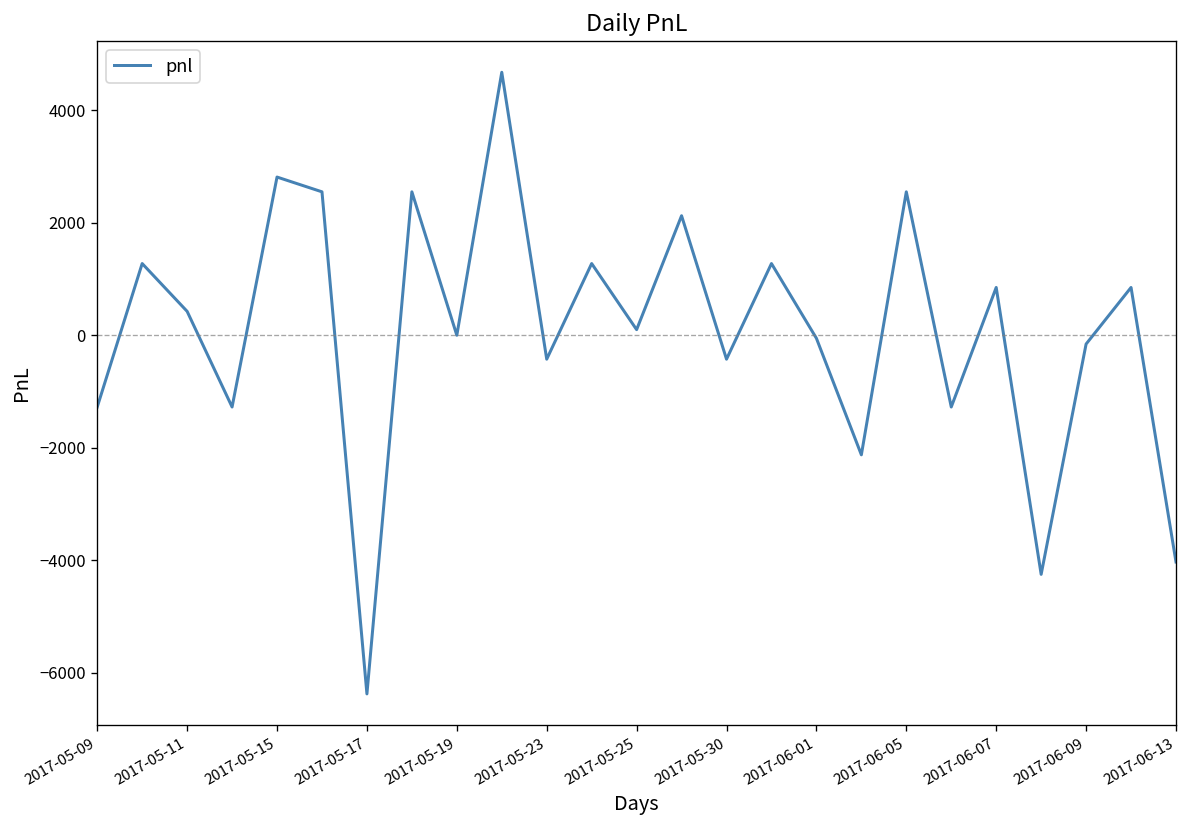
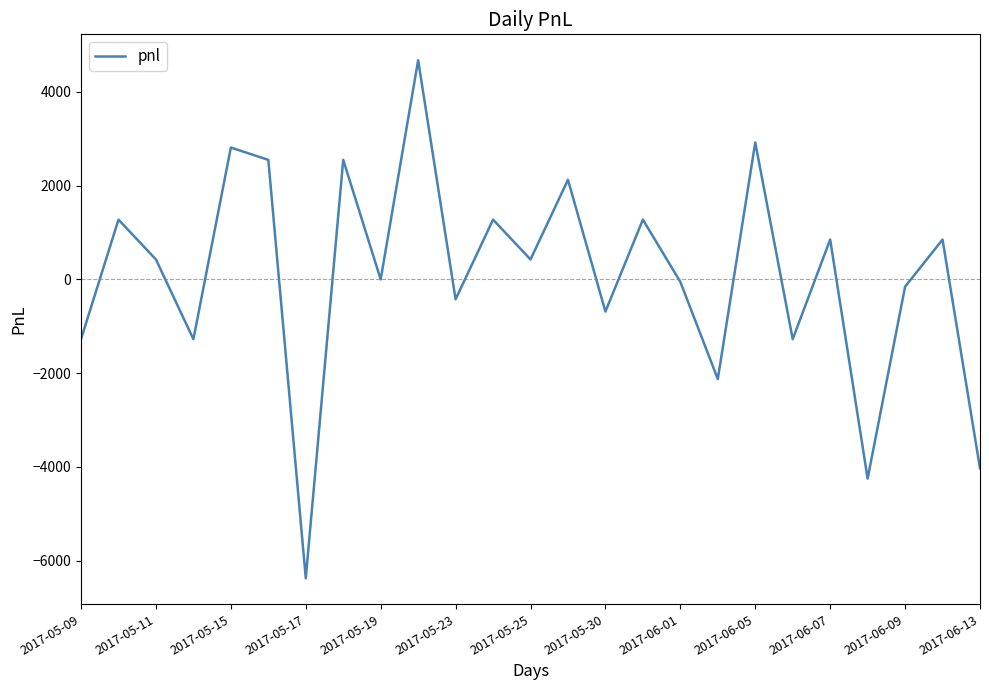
2017-05-25: 100 -> 400
2017-05-30: -400 -> -700
2017-06-05: 2600 -> 2900
